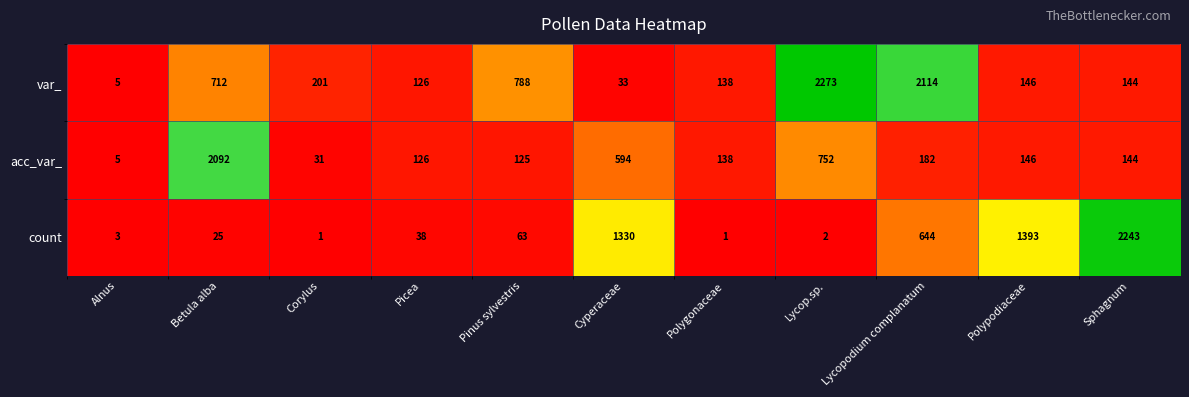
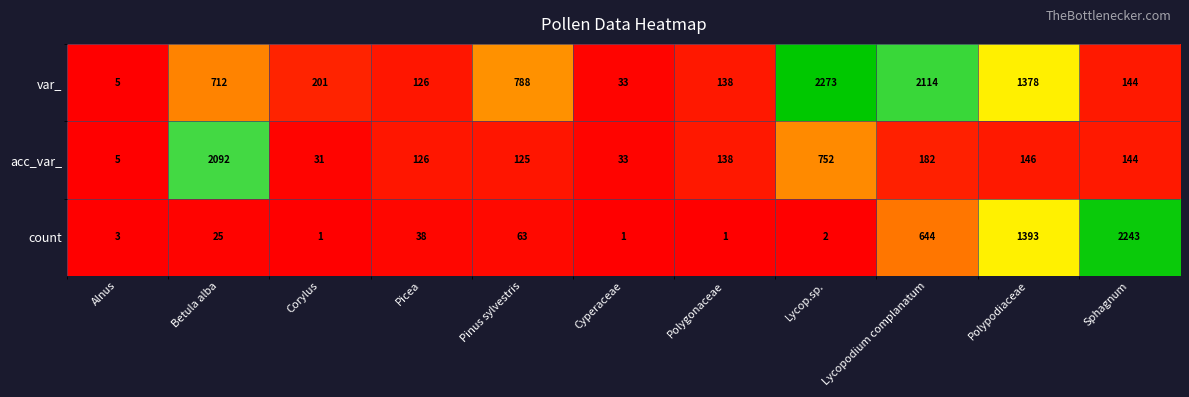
var_, Polypodiaceae: 146 -> 1378
acc_var_, Cyperaceae: 594 -> 33
count, Cyperaceae: 1330 -> 1
